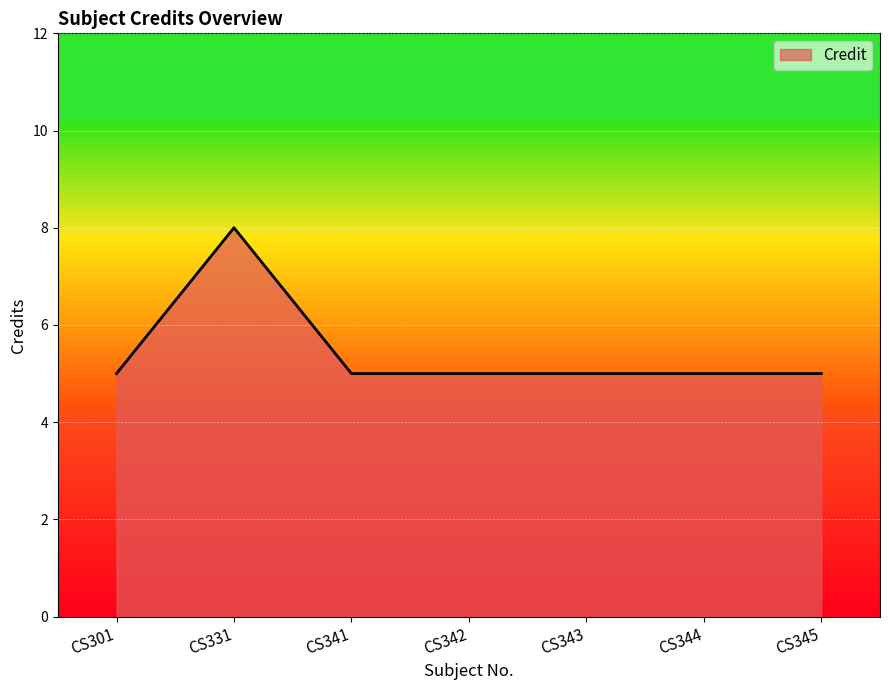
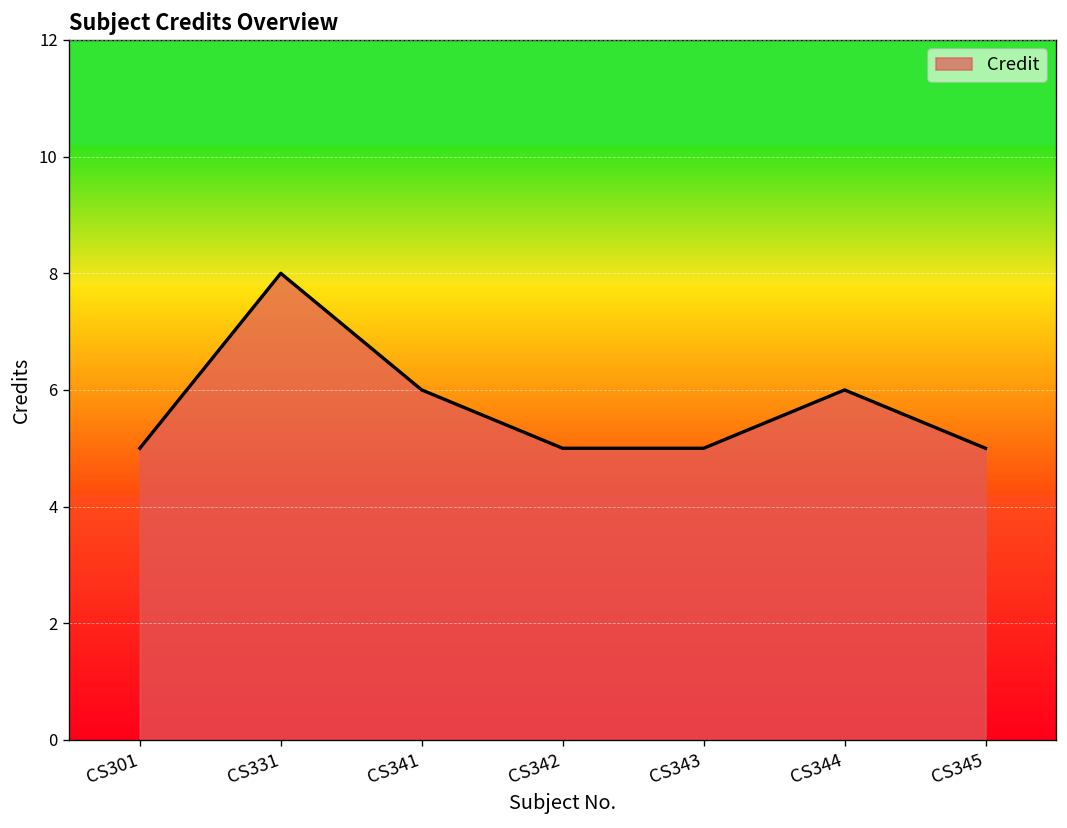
CS341: 5 -> 6
CS344: 5 -> 6
